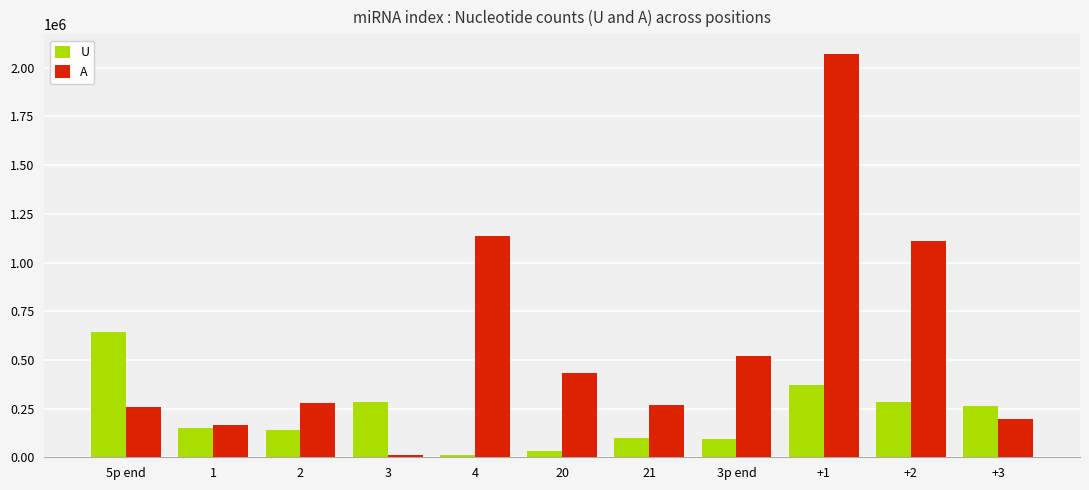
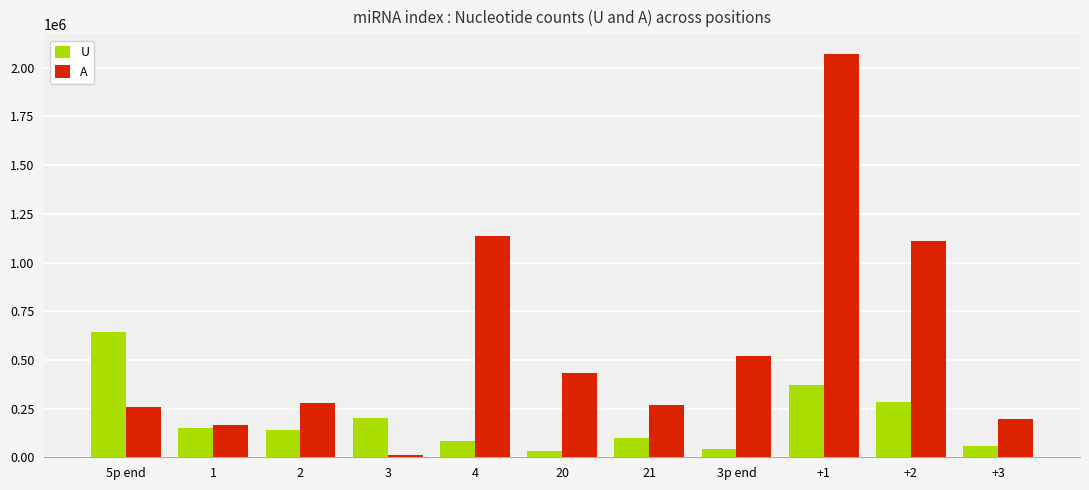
U, 3: 280000 -> 200000
U, 4: 10000 -> 80000
U, 3p end: 90000 -> 40000
U, +3: 260000 -> 60000
